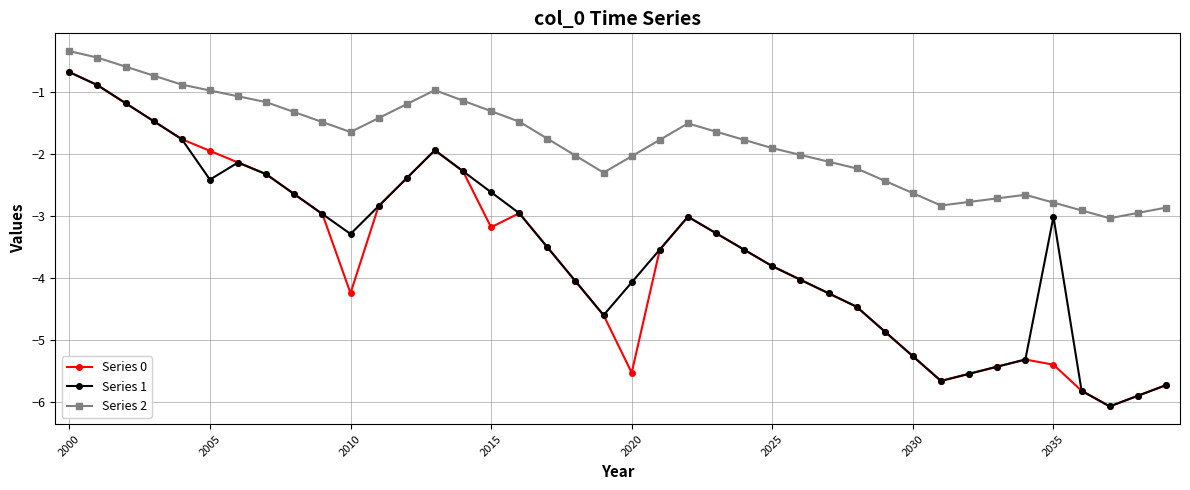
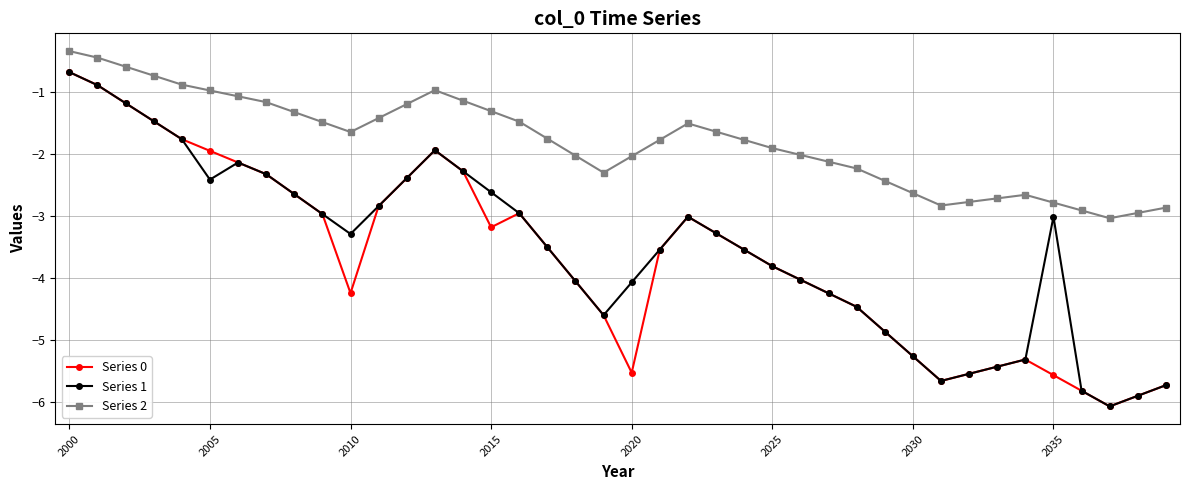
Series 0, 2035: -5.4 -> -5.6
